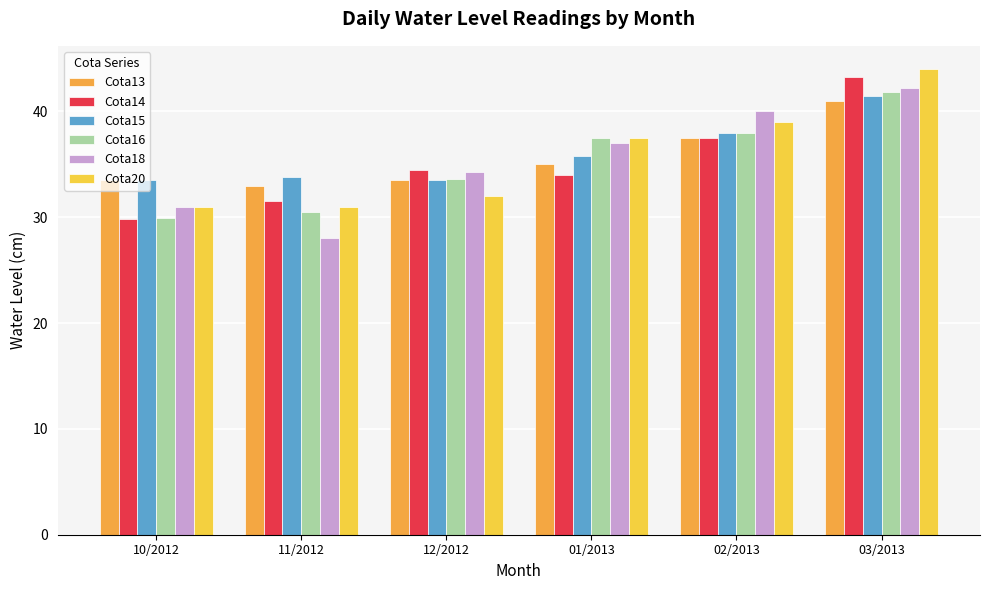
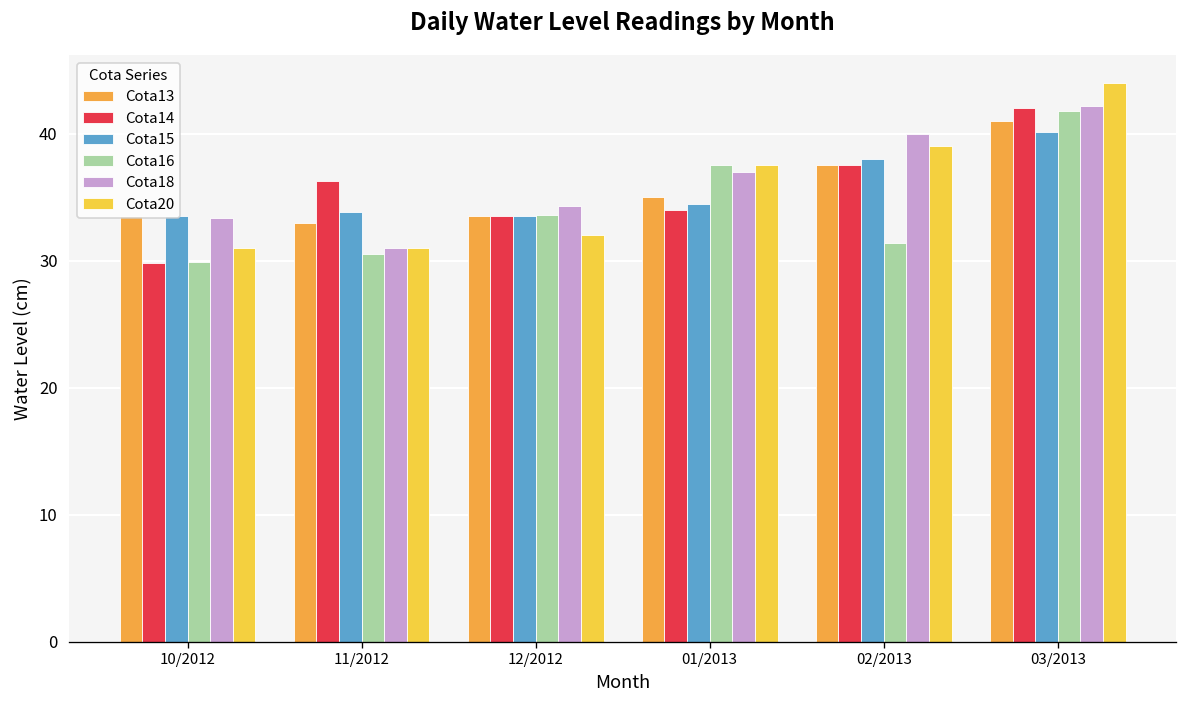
Cota18, 10/2012: 31.0 -> 33.4
Cota14, 11/2012: 31.5 -> 36.3
Cota18, 11/2012: 28 -> 31
Cota14, 12/2012: 34.5 -> 33.5
Cota15, 01/2013: 35.8 -> 34.5
Cota16, 02/2013: 38.0 -> 31.4
Cota14, 03/2013: 43.3 -> 42.0
Cota15, 03/2013: 41.5 -> 40.1
